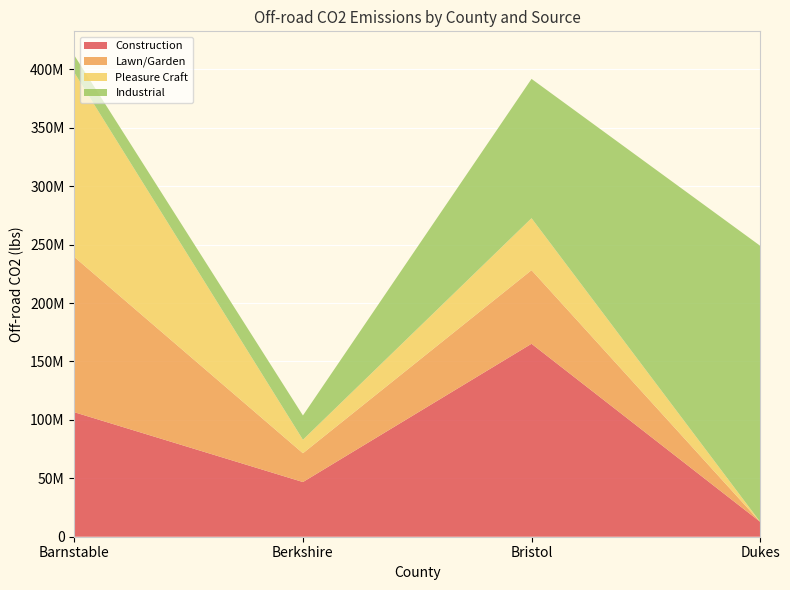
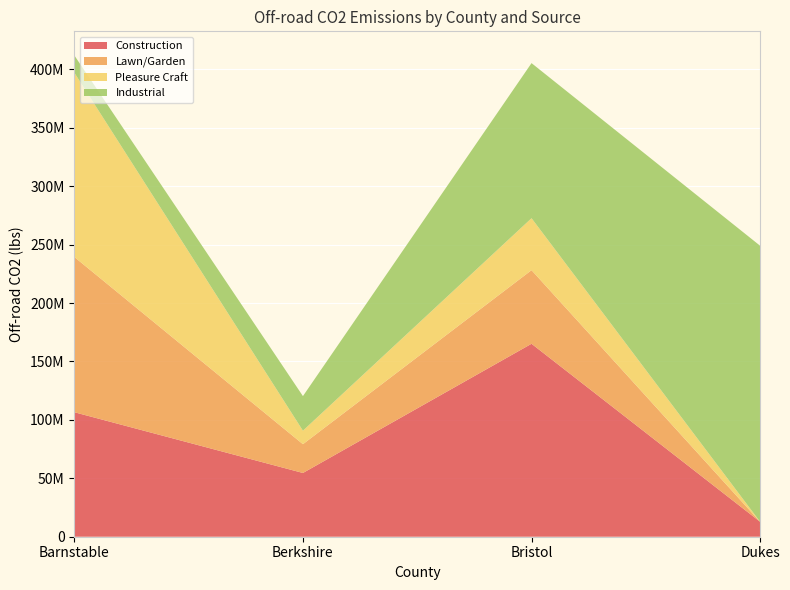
Construction, Berkshire: 47000000 -> 55000000
Industrial, Berkshire: 21000000 -> 30000000
Industrial, Bristol: 119000000 -> 133000000
